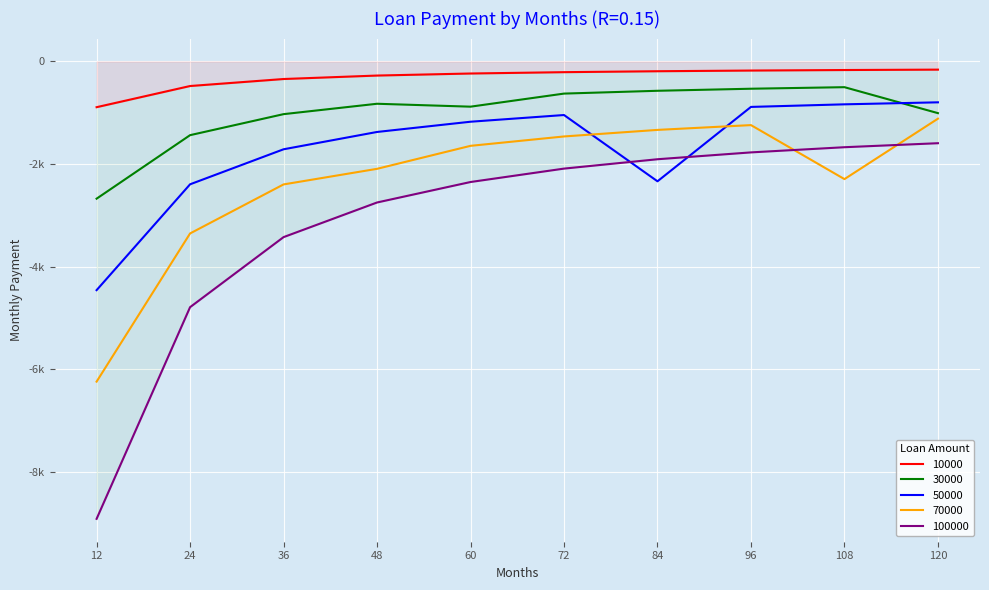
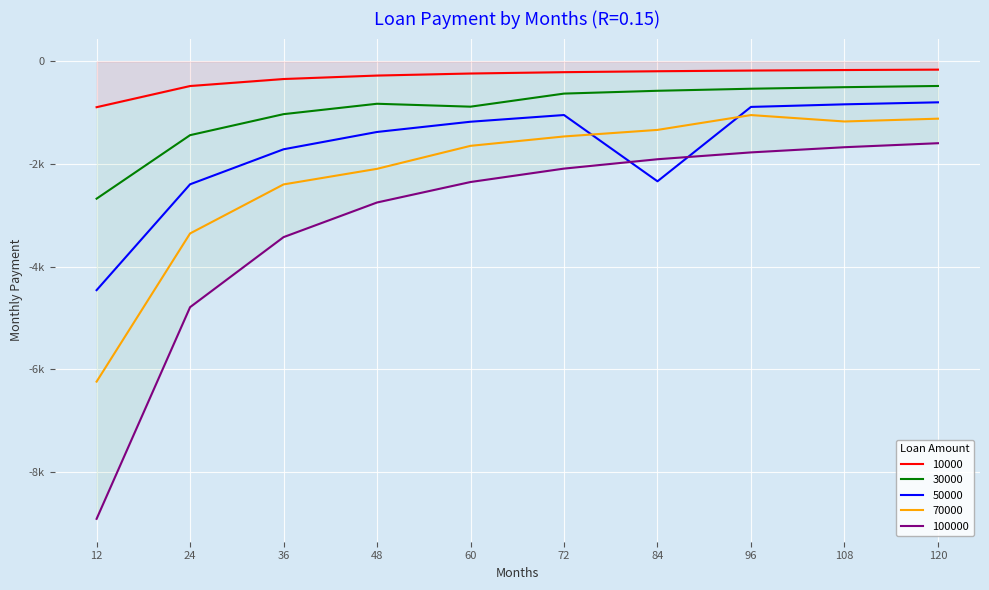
70000, 96: -1200 -> -1000
70000, 108: -2300 -> -1200
30000, 120: -1000 -> -500
